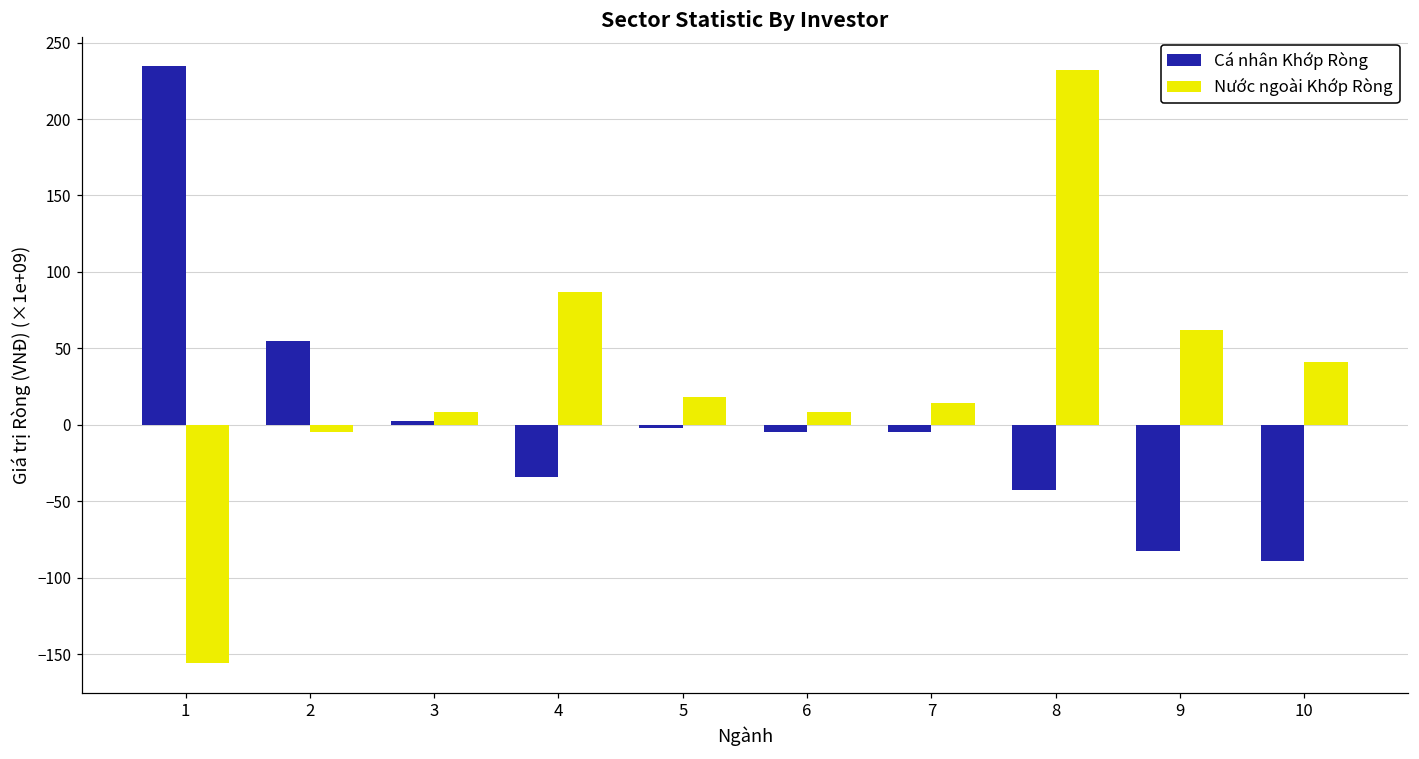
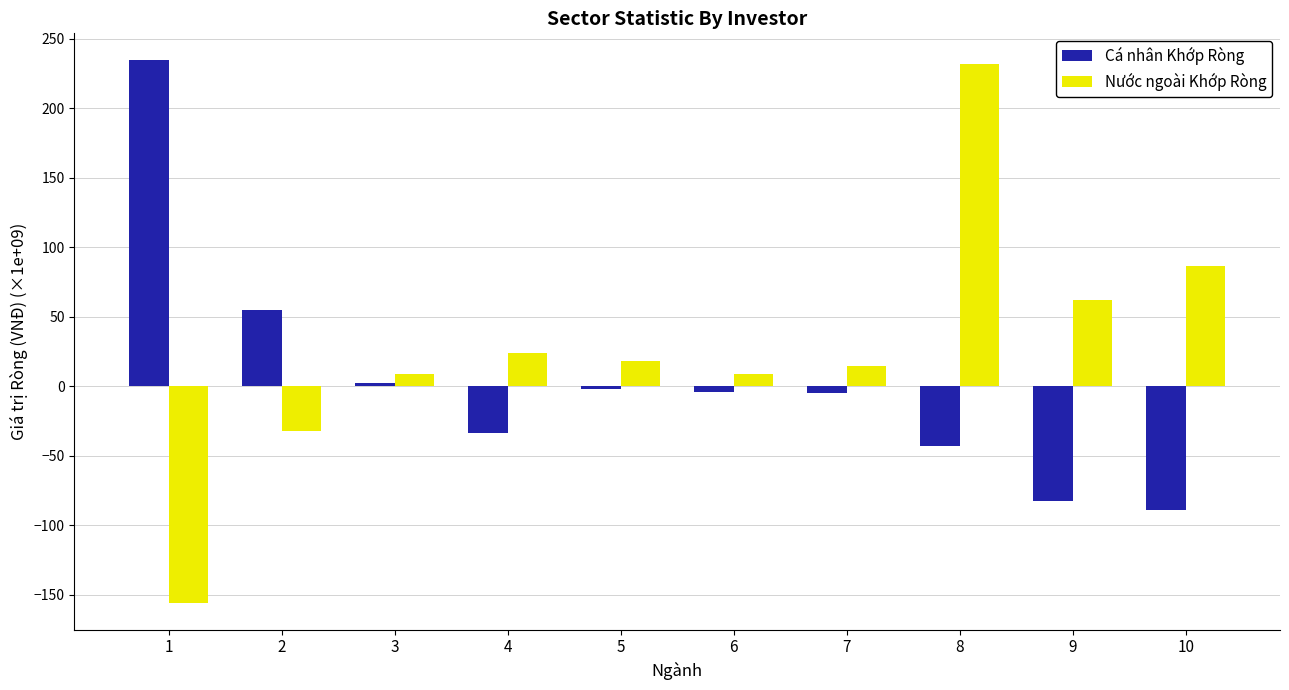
Nước ngoài Khớp Ròng, 2: -5 -> -33
Nước ngoài Khớp Ròng, 4: 87 -> 24
Nước ngoài Khớp Ròng, 10: 41 -> 87
